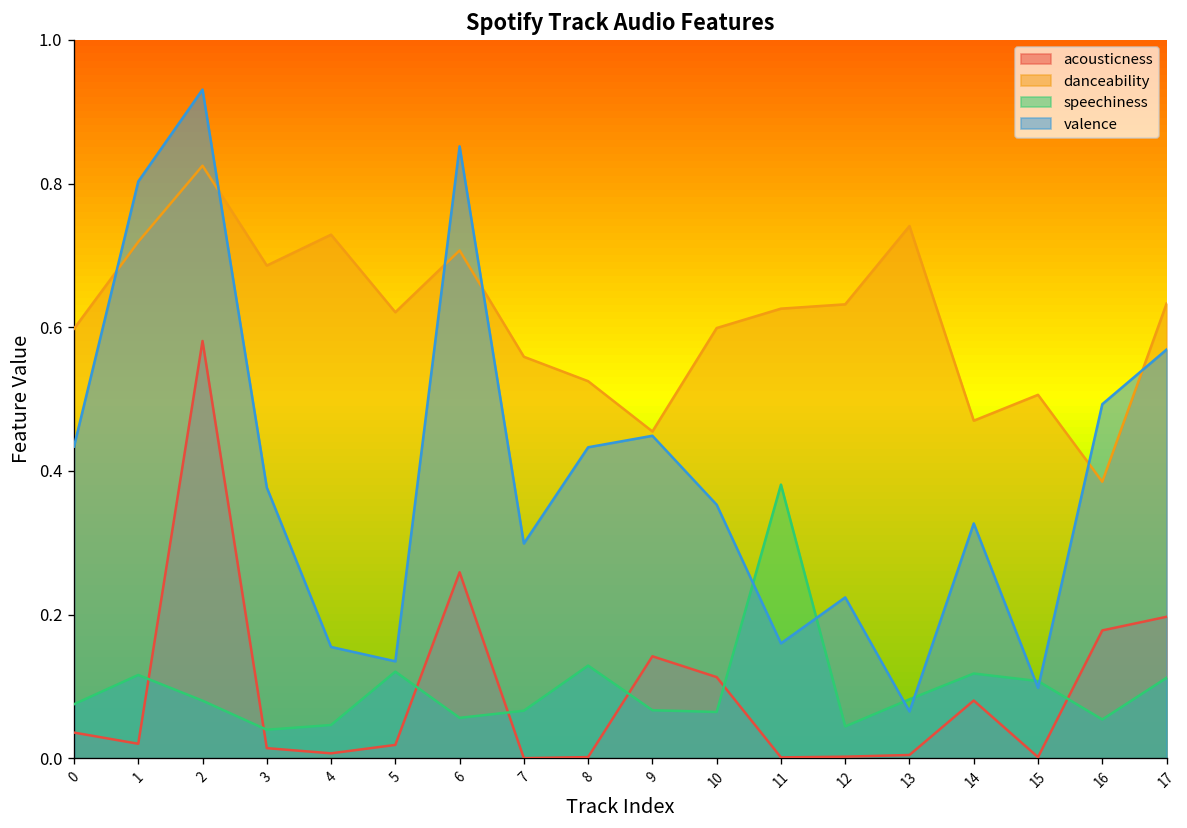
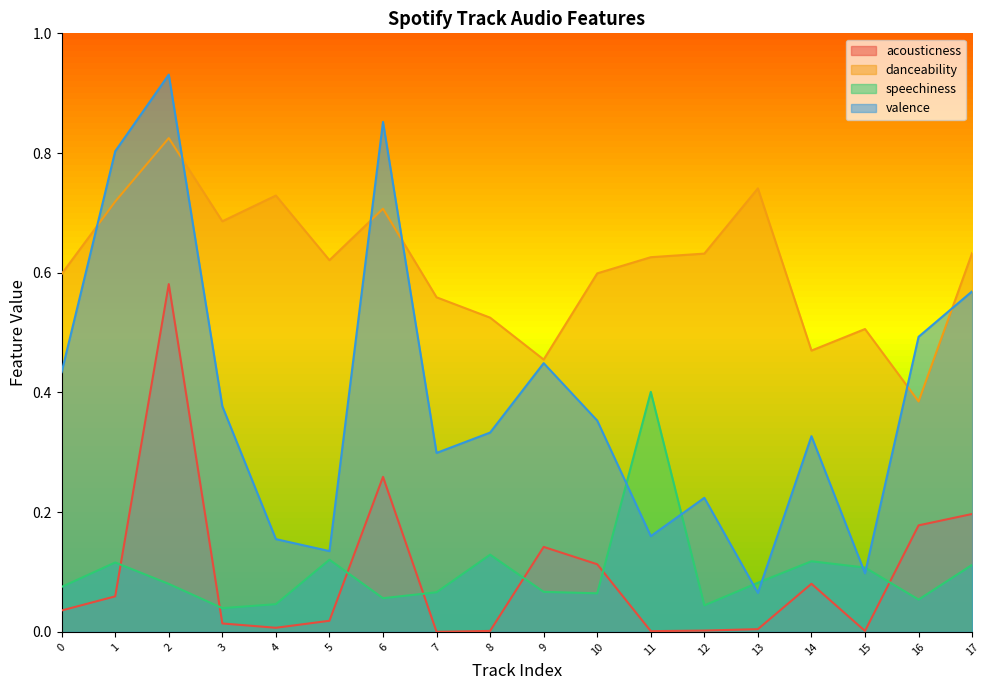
acousticness, 1: 0.02 -> 0.06
valence, 8: 0.43 -> 0.33
speechiness, 11: 0.38 -> 0.40
